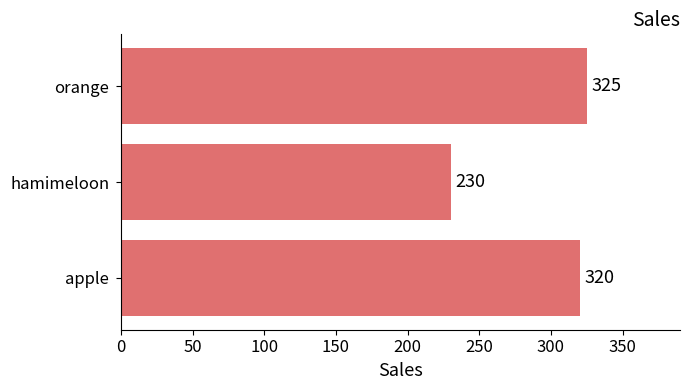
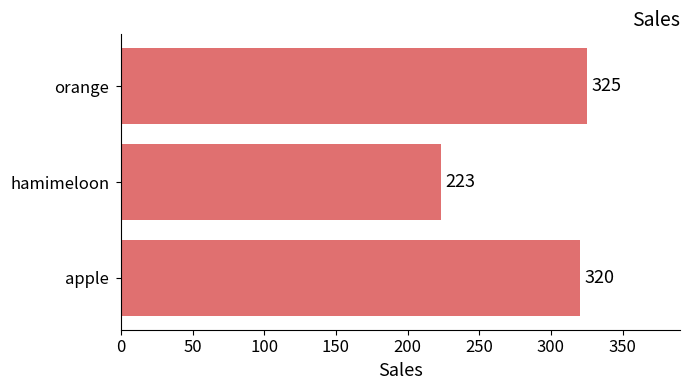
hamimeloon: 230 -> 223
